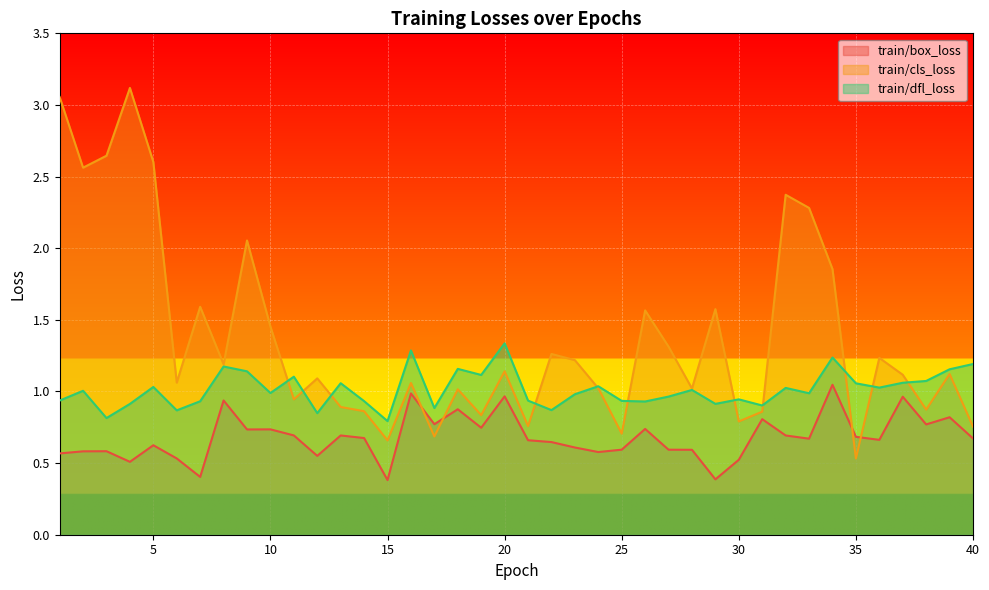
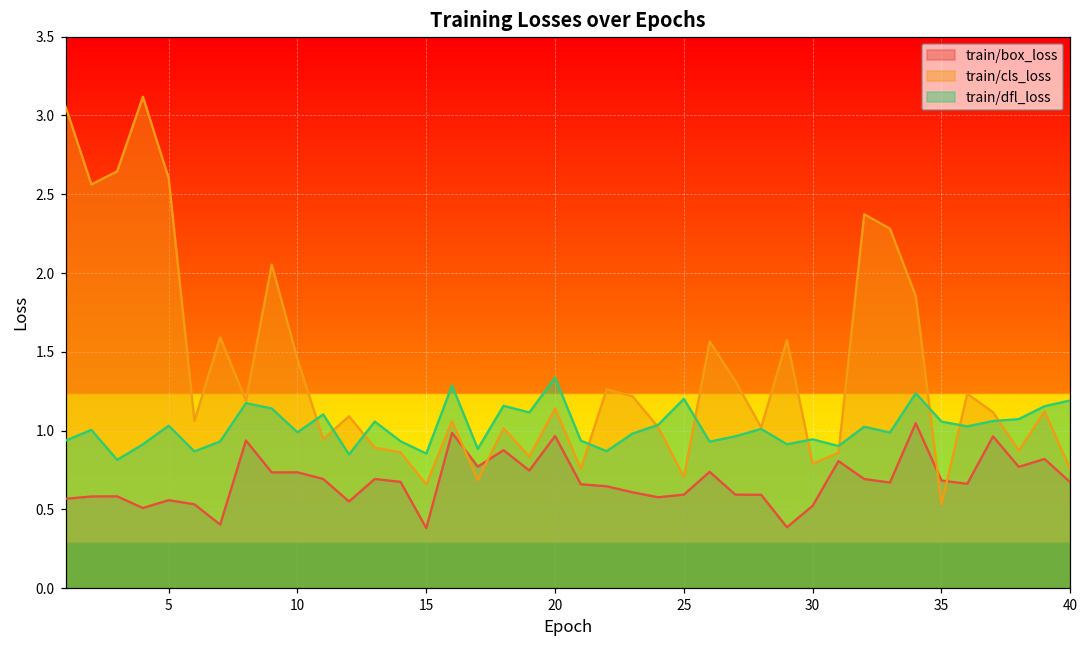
train/box_loss, 5: 0.62 -> 0.56
train/dfl_loss, 15: 0.79 -> 0.85
train/dfl_loss, 25: 0.93 -> 1.20
